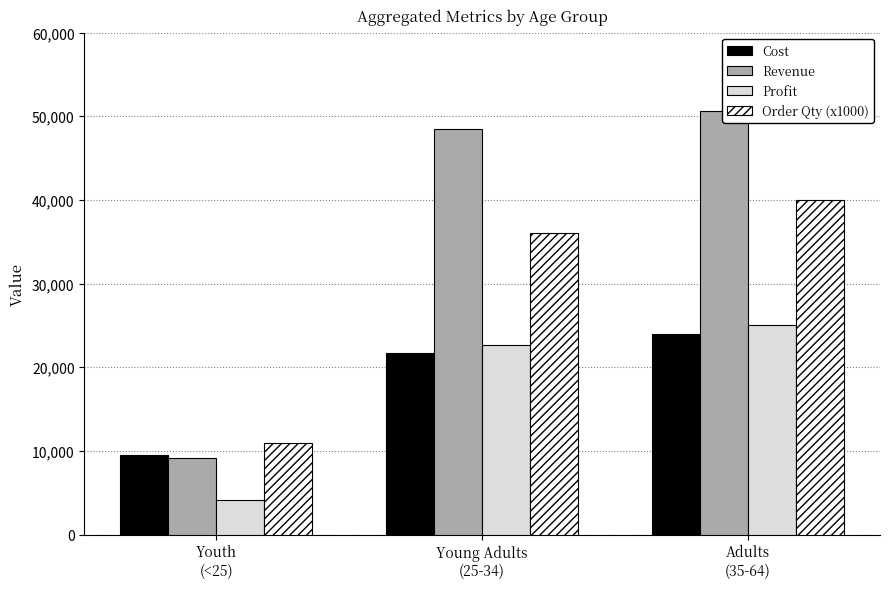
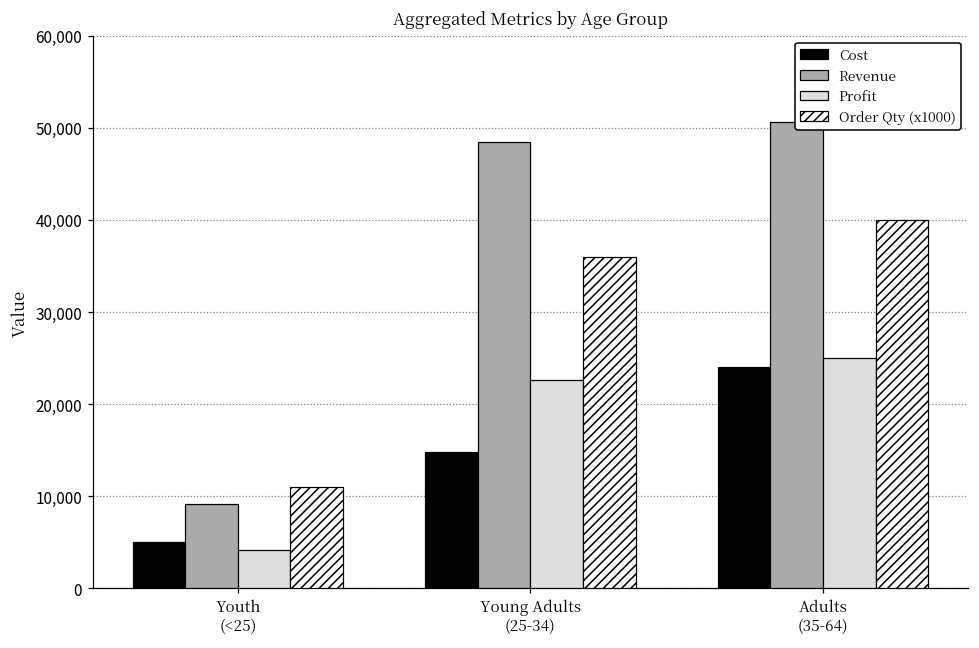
Cost, Youth (<25): 10,000 -> 5,000
Cost, Young Adults (25-34): 22,000 -> 15,000
